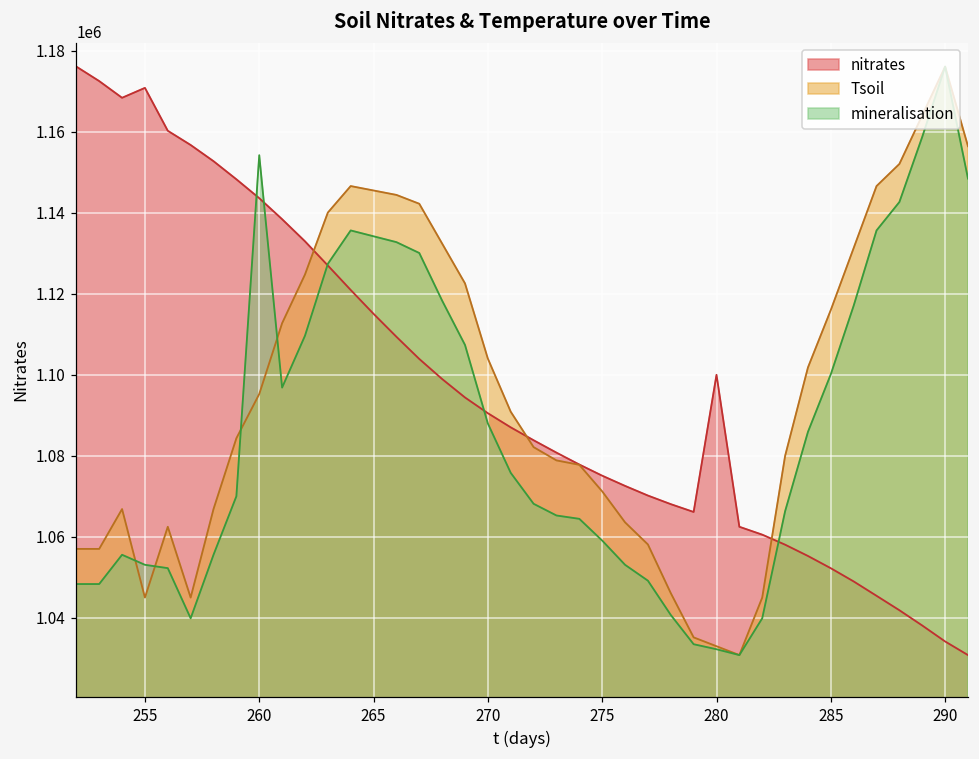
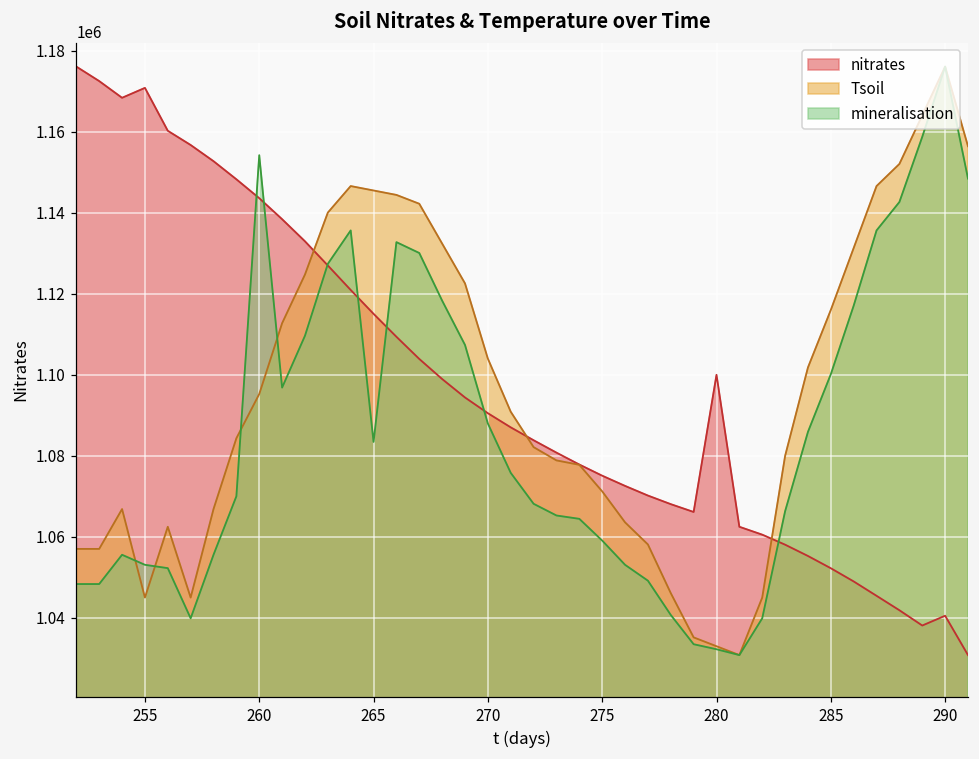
mineralisation, 265: 1134000 -> 1083000
nitrates, 290: 1034000 -> 1041000
